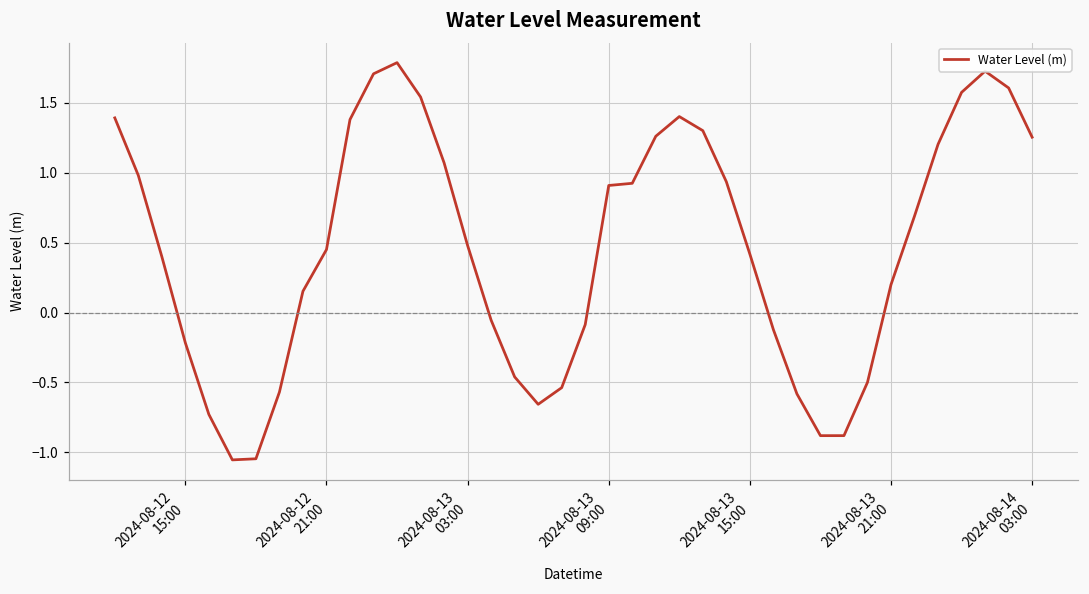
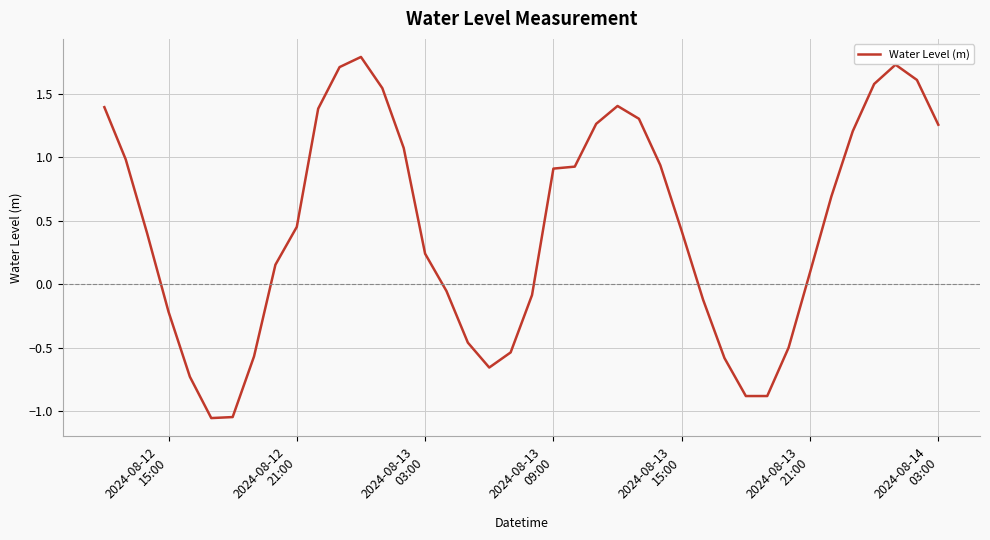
2024-08-13 03:00: 0.48 -> 0.24
2024-08-13 21:00: 0.20 -> 0.09
